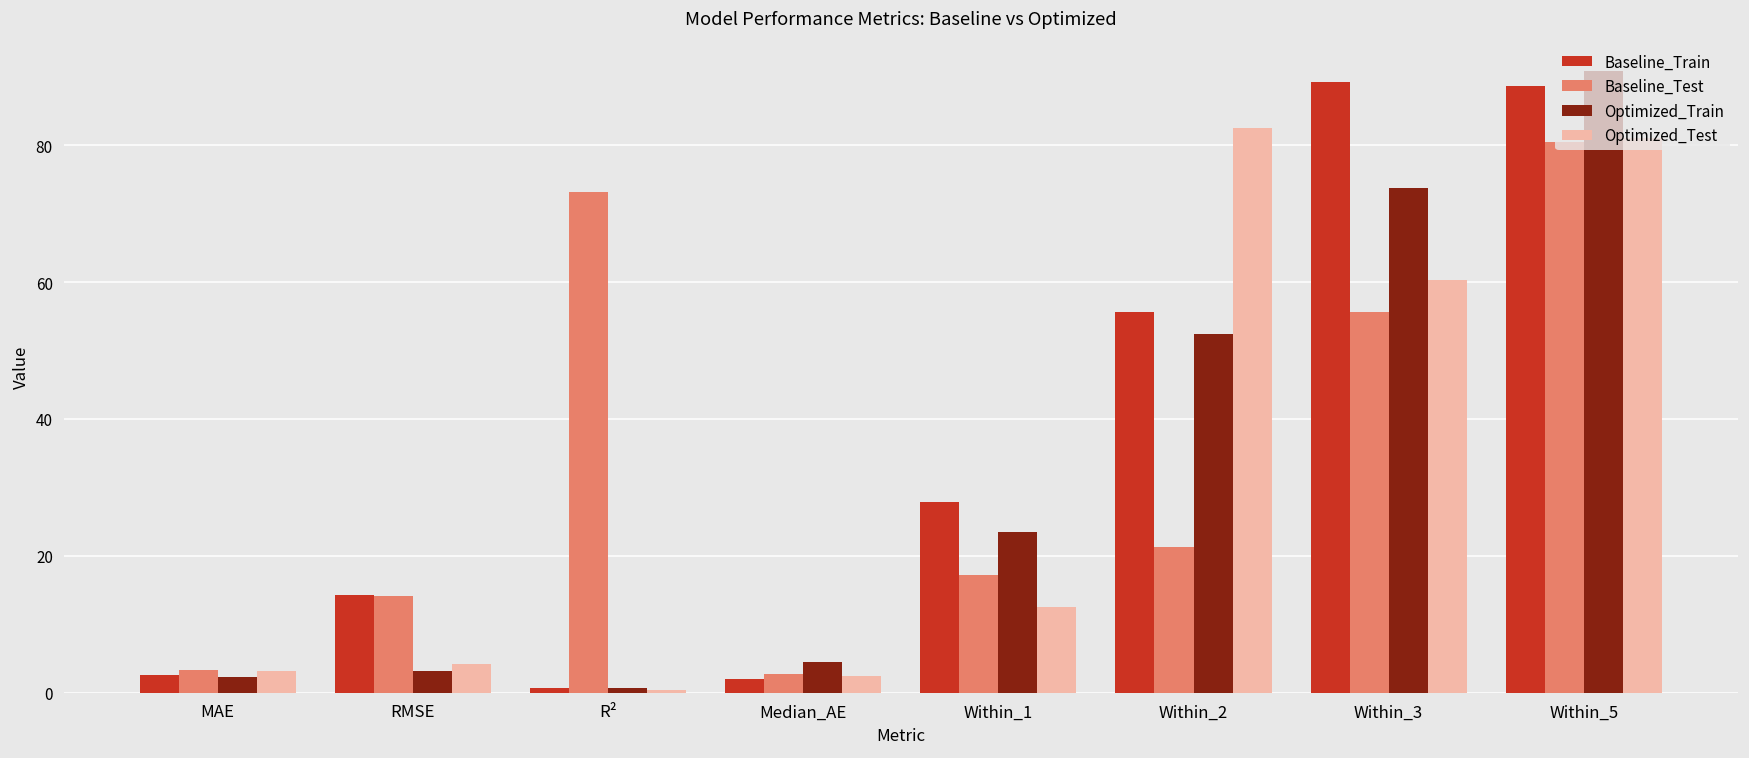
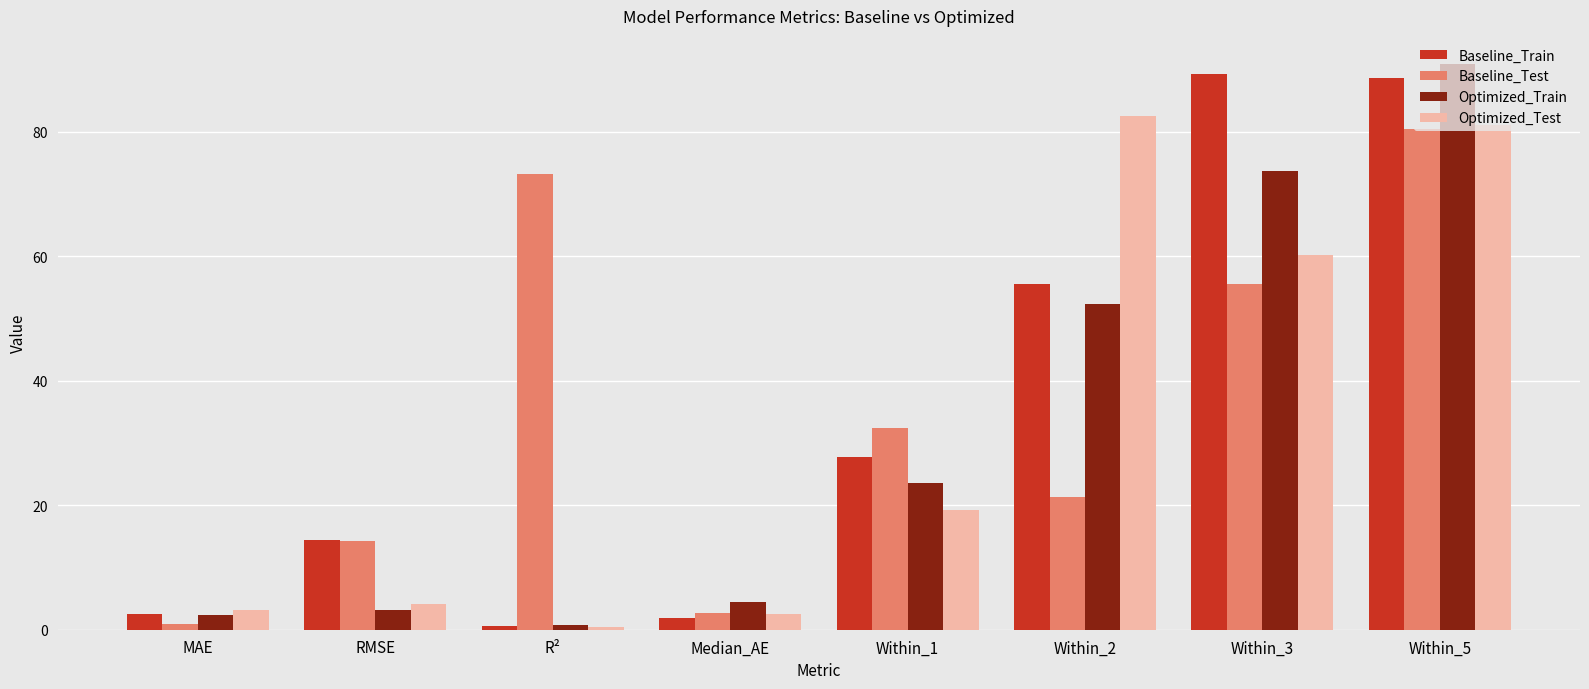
Baseline_Test, MAE: 3 -> 1
Baseline_Test, Within_1: 17 -> 32
Optimized_Test, Within_1: 12 -> 19
